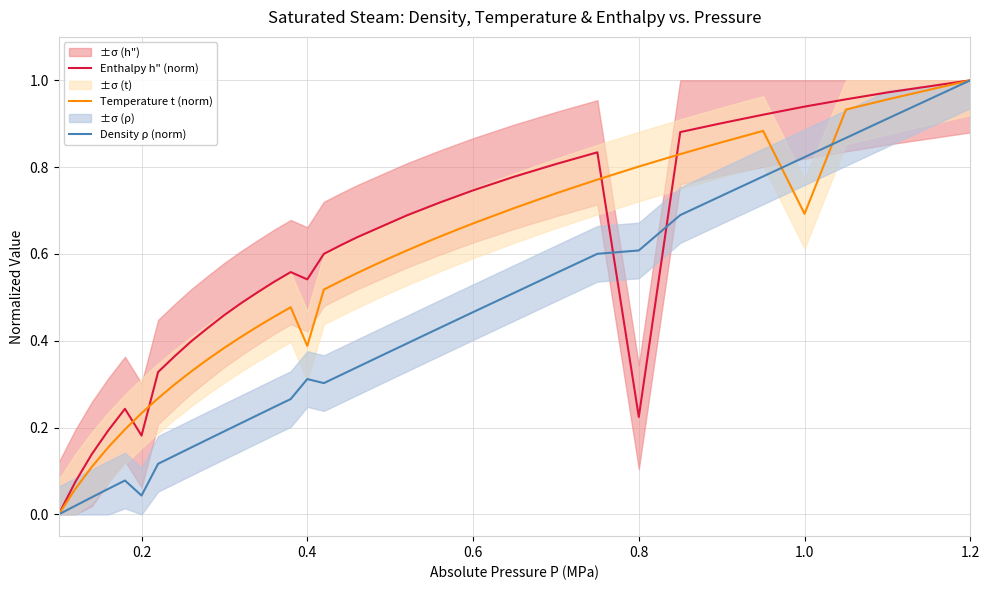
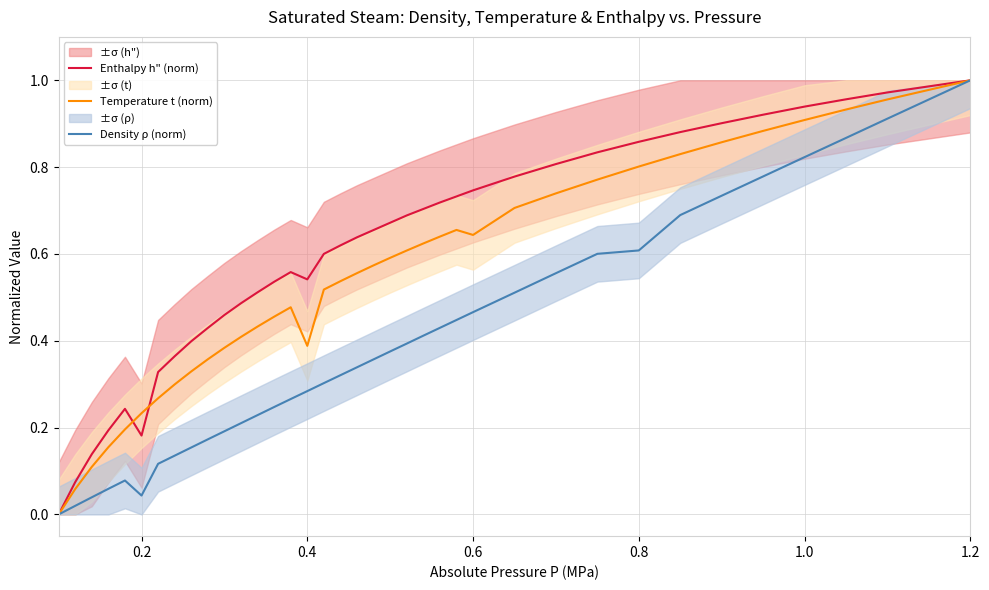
Density ρ (norm), 0.4: 0.31 -> 0.28
Temperature t (norm), 0.6: 0.67 -> 0.64
Enthalpy h" (norm), 0.8: 0.22 -> 0.86
Temperature t (norm), 1.0: 0.69 -> 0.91
